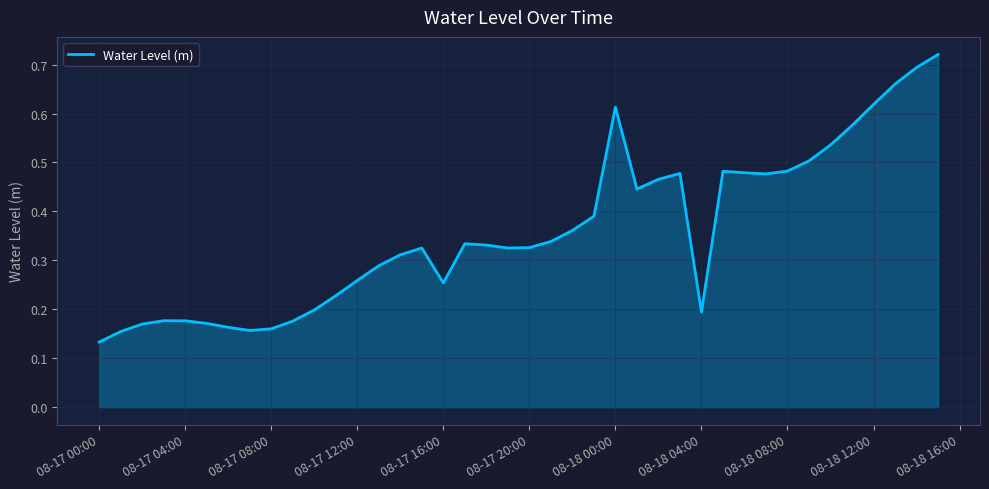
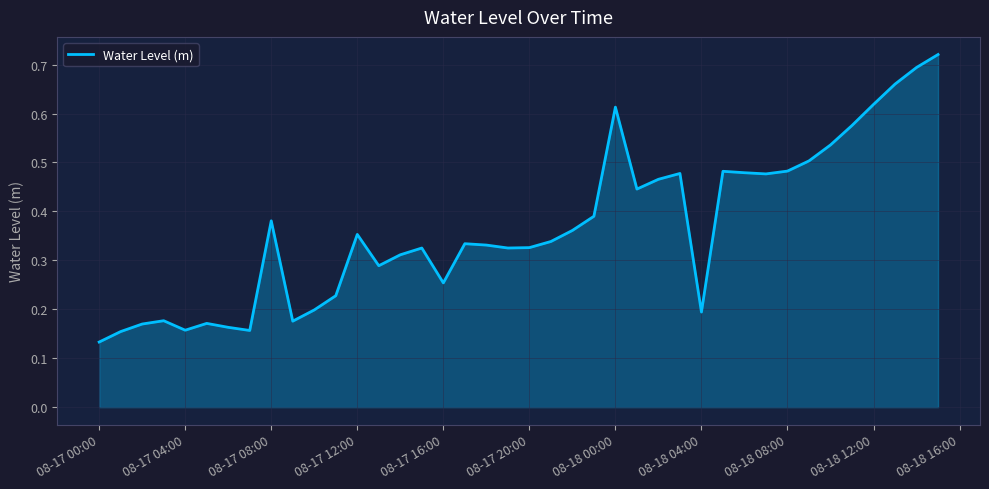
08-17 04:00: 0.18 -> 0.16
08-17 08:00: 0.16 -> 0.38
08-17 12:00: 0.26 -> 0.35
